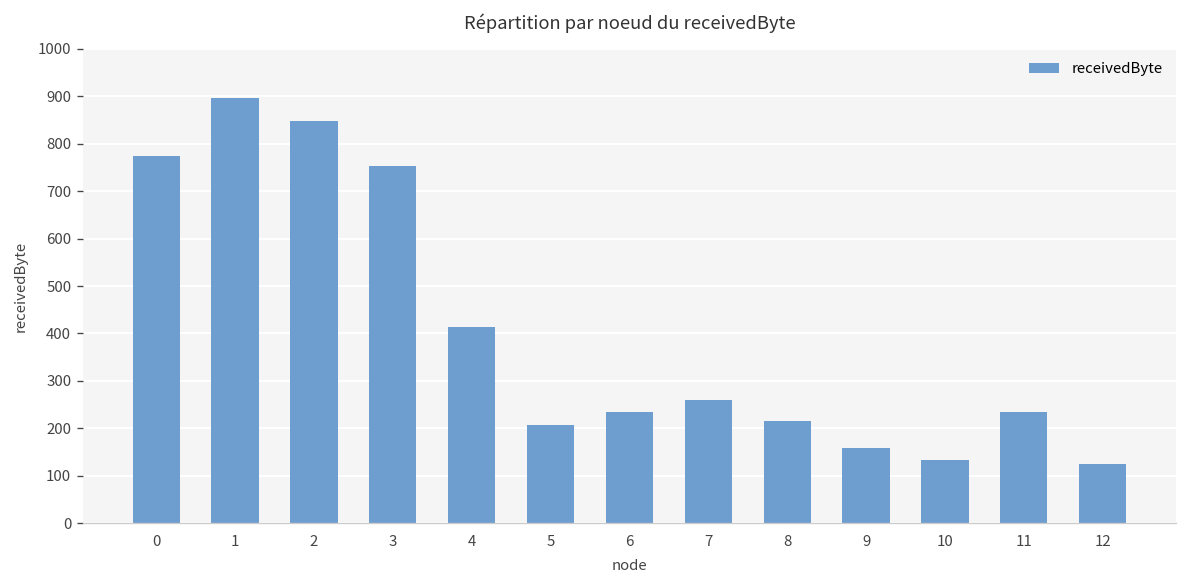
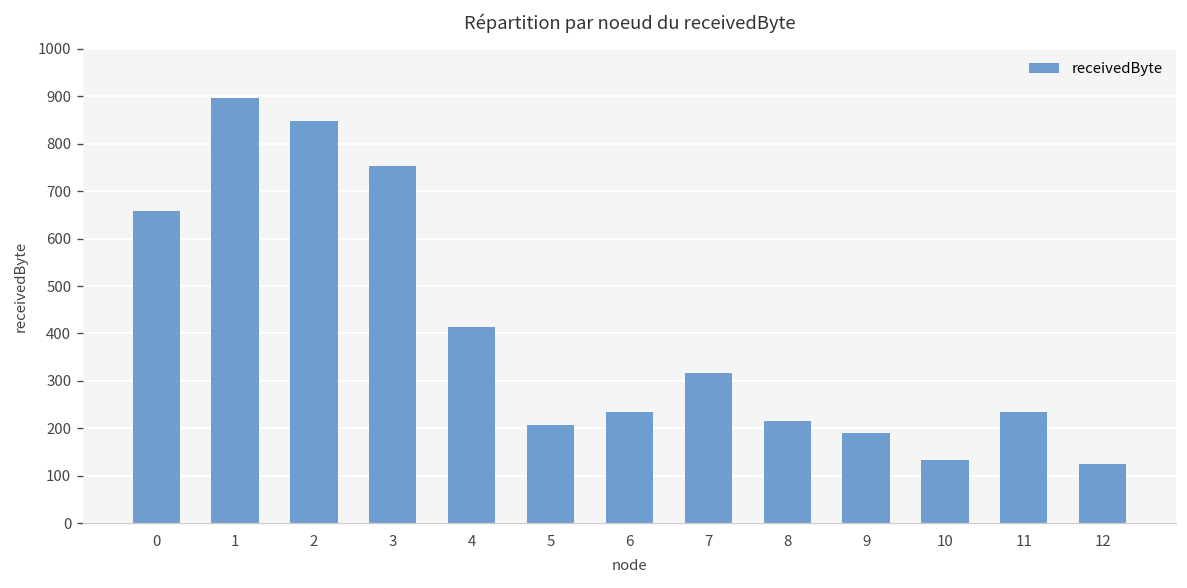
0: 780 -> 660
7: 260 -> 320
9: 160 -> 190
